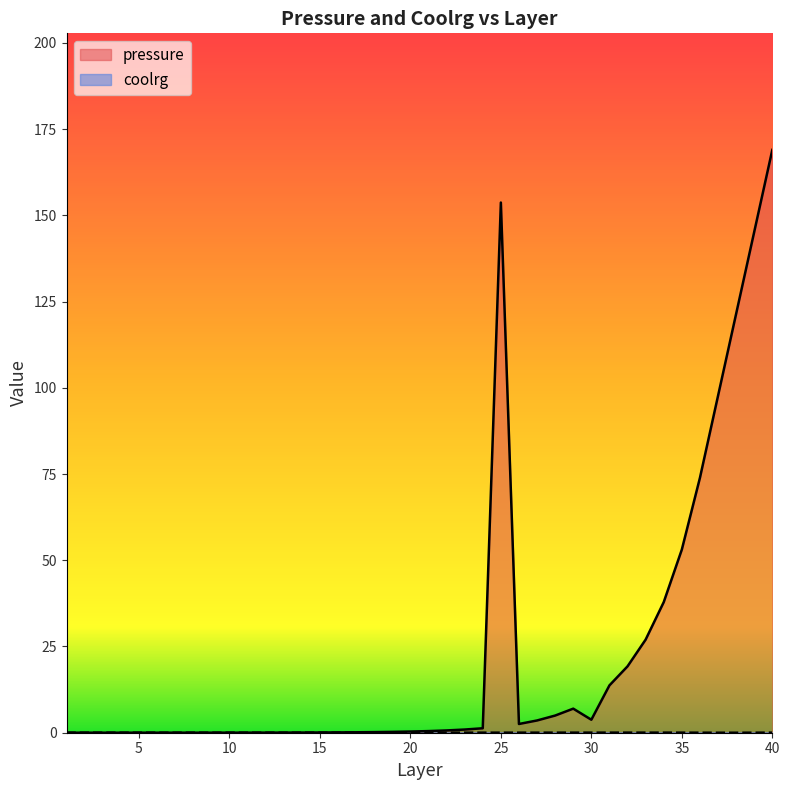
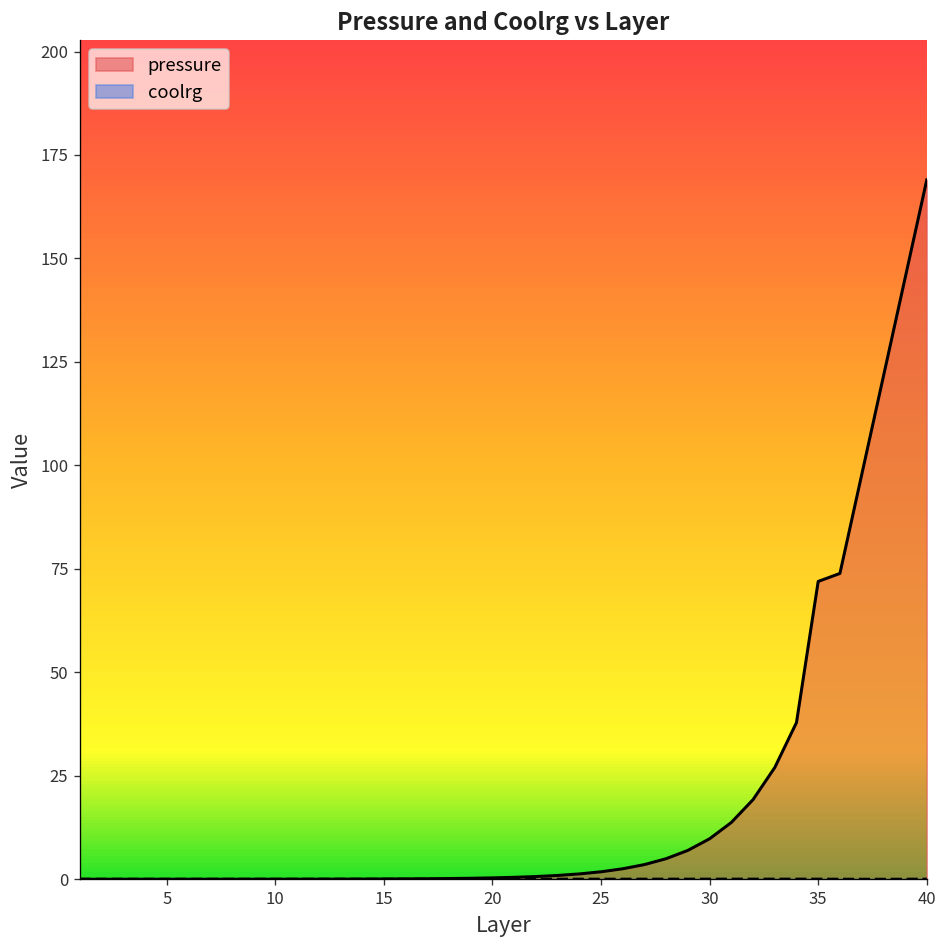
pressure, 25: 154 -> 2
pressure, 30: 4 -> 10
pressure, 35: 53 -> 72
